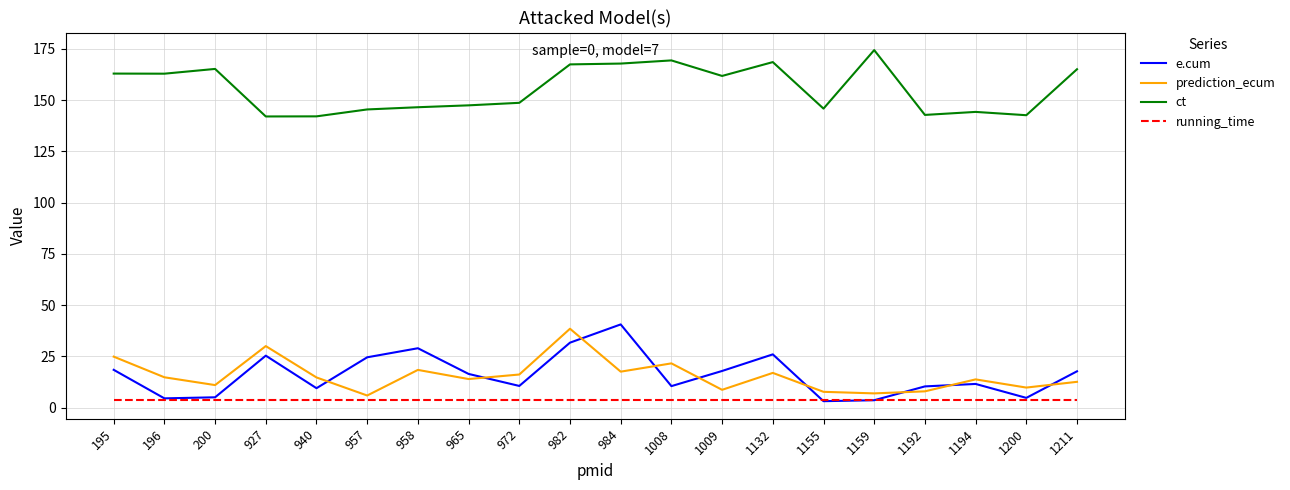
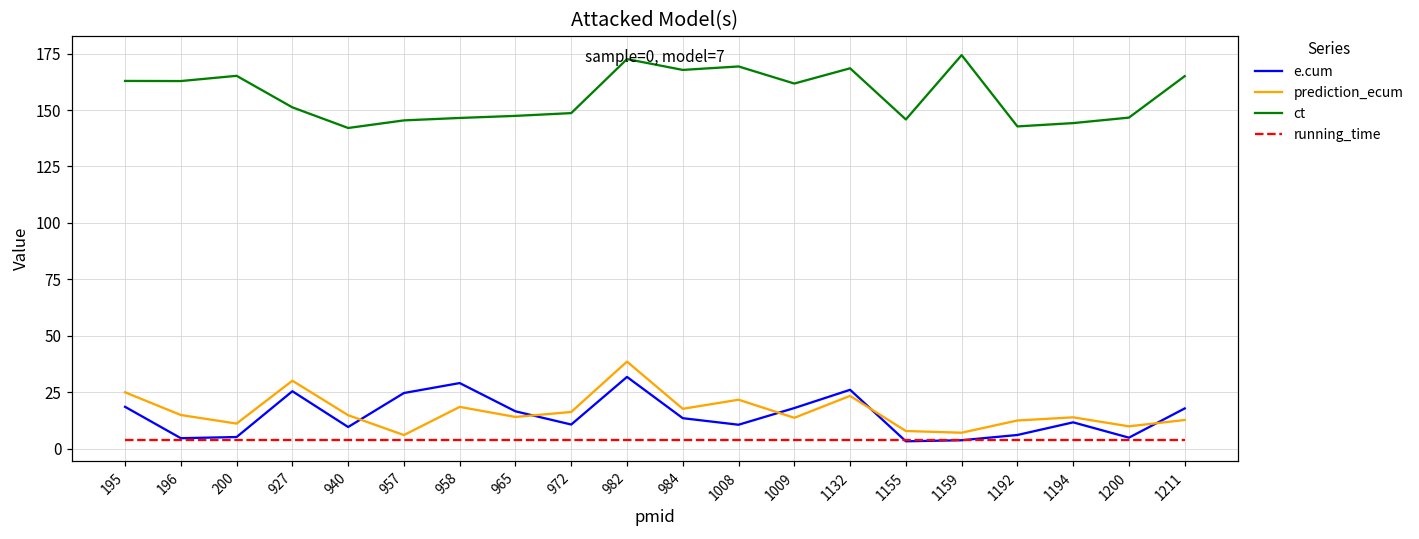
ct, 927: 142 -> 151
ct, 982: 167 -> 173
e.cum, 984: 41 -> 13
prediction_ecum, 1009: 9 -> 14
prediction_ecum, 1132: 17 -> 23
e.cum, 1192: 10 -> 6
prediction_ecum, 1192: 8 -> 12
ct, 1200: 143 -> 147
